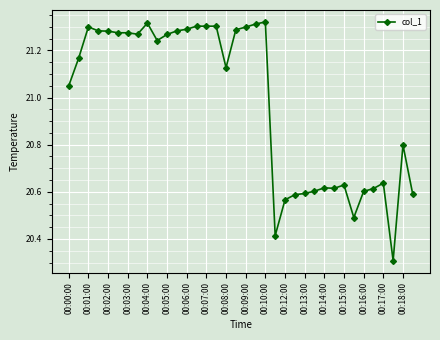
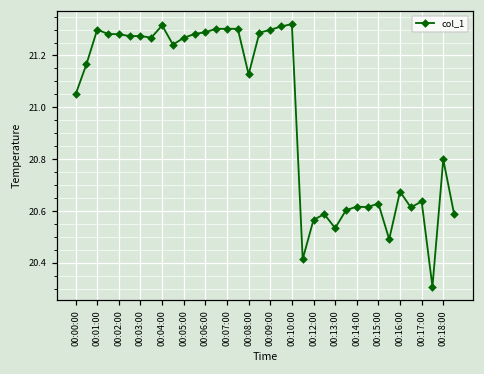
00:13:00: 20.59 -> 20.53
00:16:00: 20.60 -> 20.68
